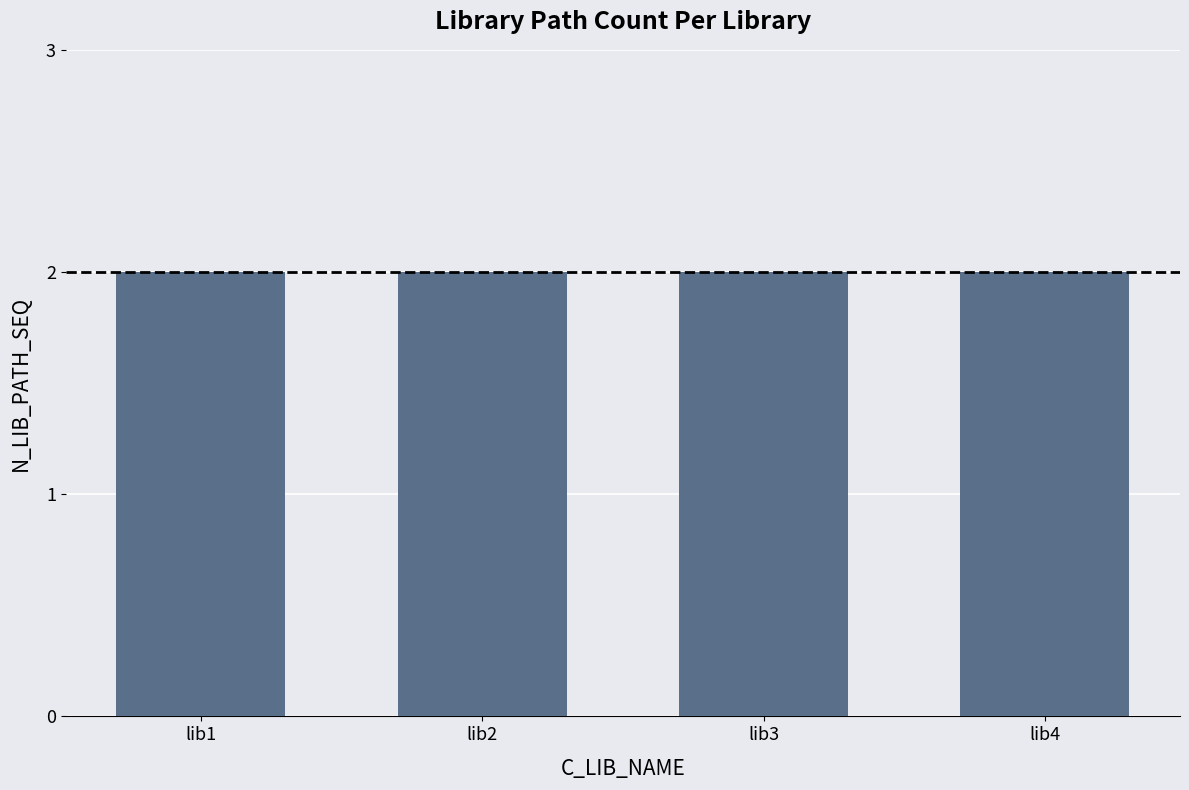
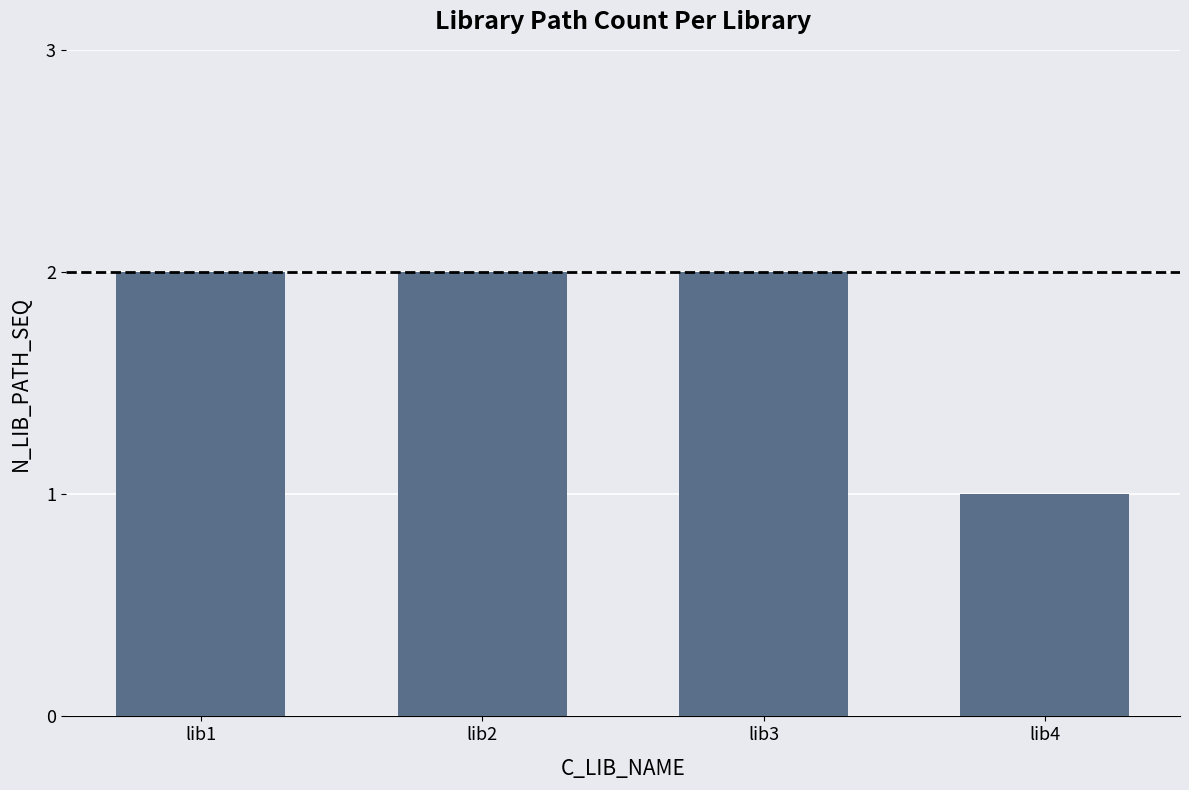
lib4: 2 -> 1
